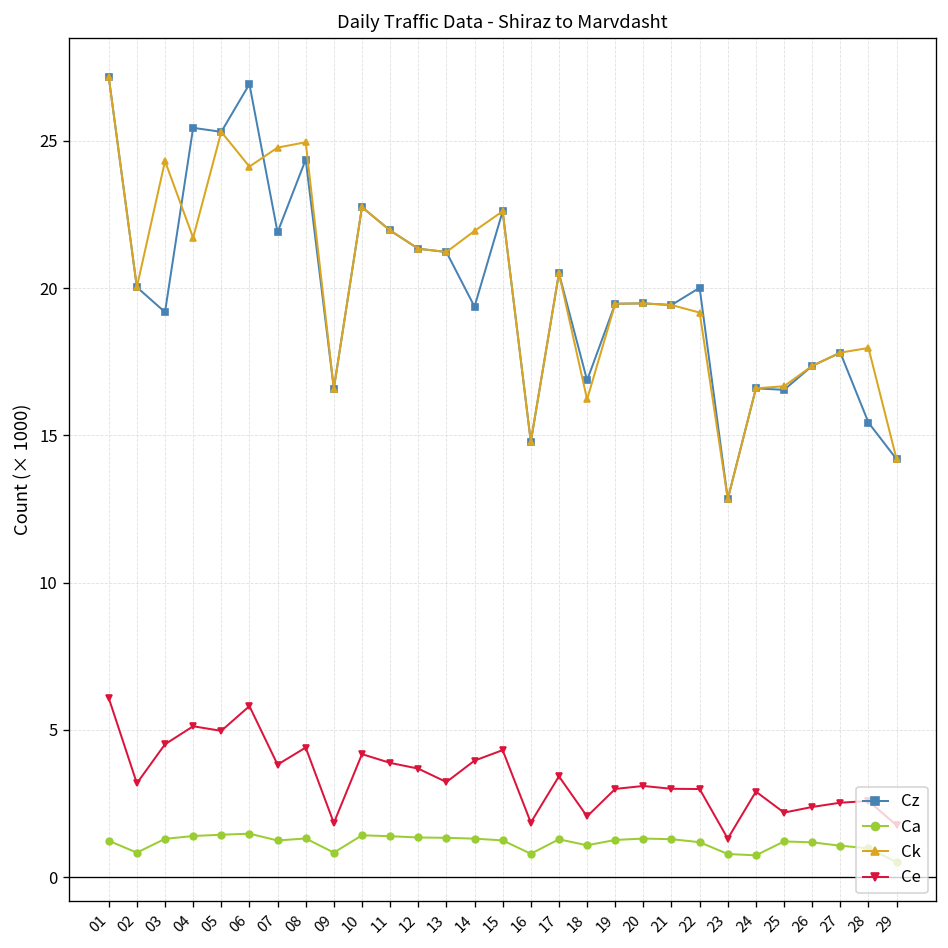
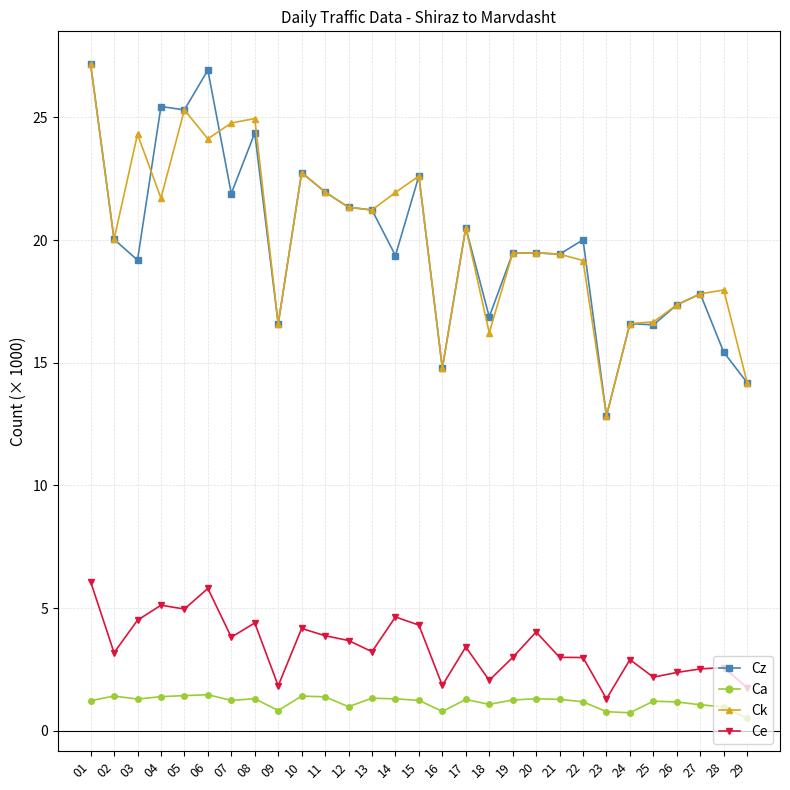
Ca, 02: 0.8 -> 1.4
Ca, 12: 1.3 -> 1.0
Ce, 14: 4.0 -> 4.6
Ce, 20: 3.1 -> 4.0
